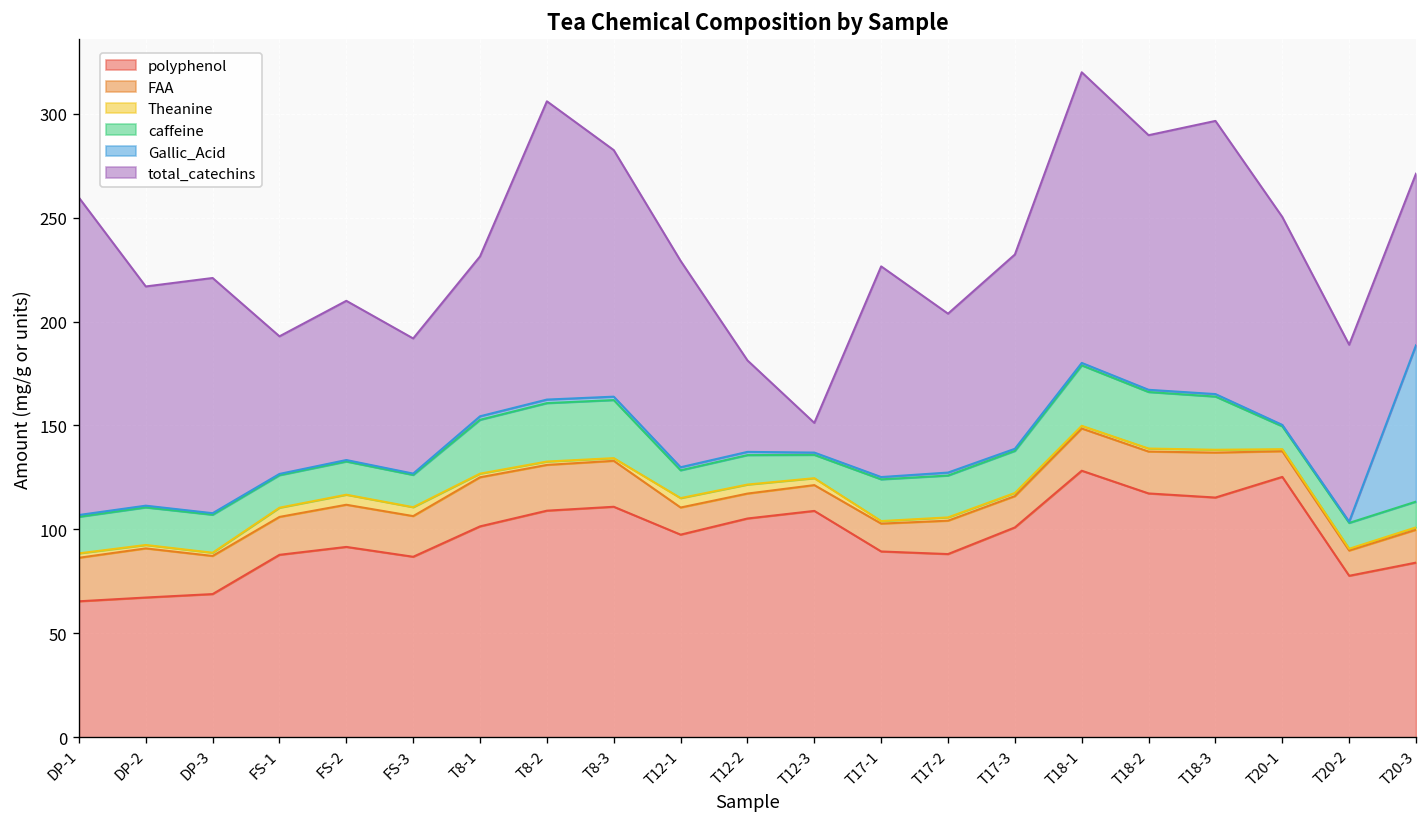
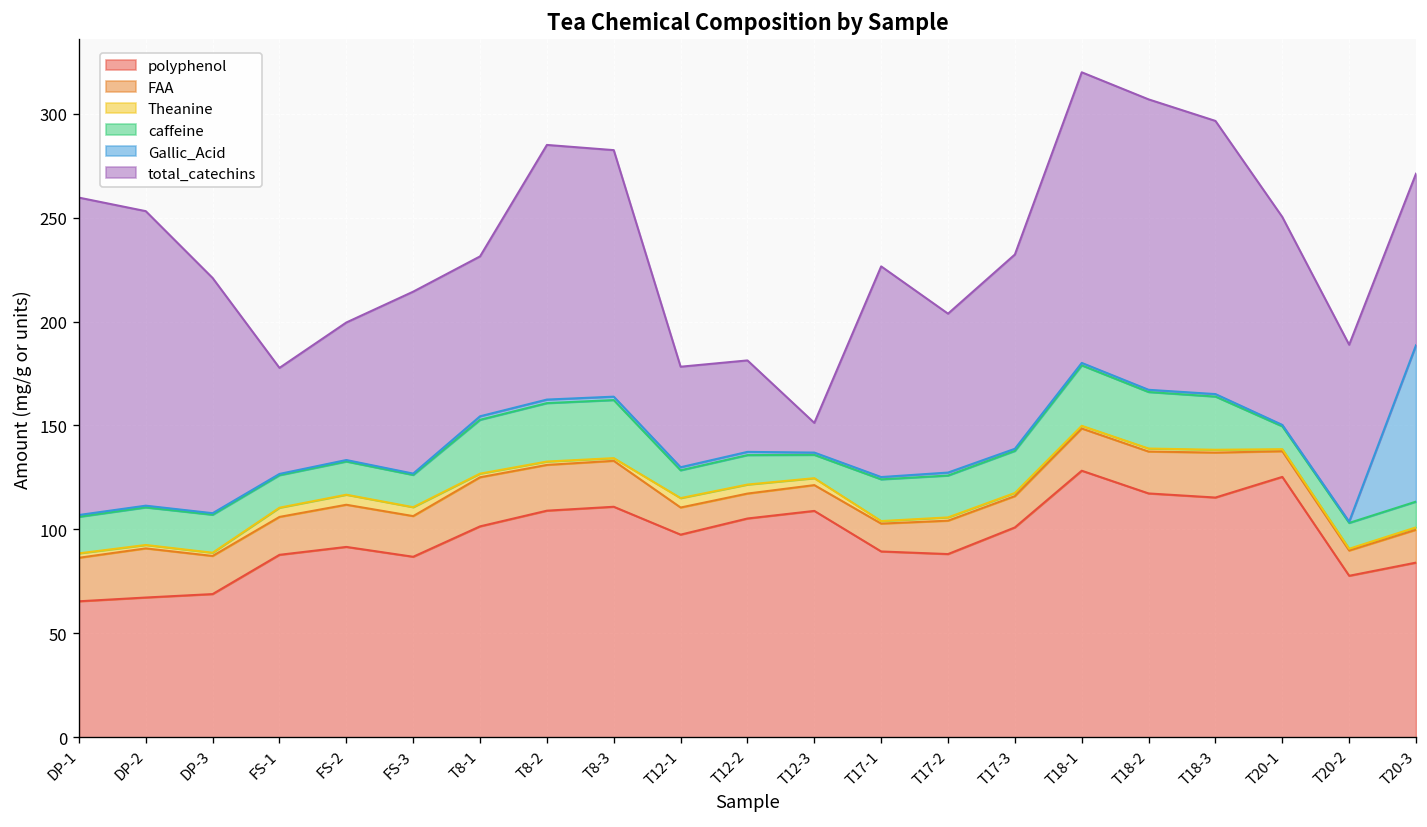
total_catechins, DP-2: 105 -> 142
total_catechins, FS-1: 66 -> 51
total_catechins, FS-2: 77 -> 66
total_catechins, FS-3: 65 -> 87
total_catechins, T8-2: 143 -> 122
total_catechins, T12-1: 99 -> 48
total_catechins, T18-2: 122 -> 140
